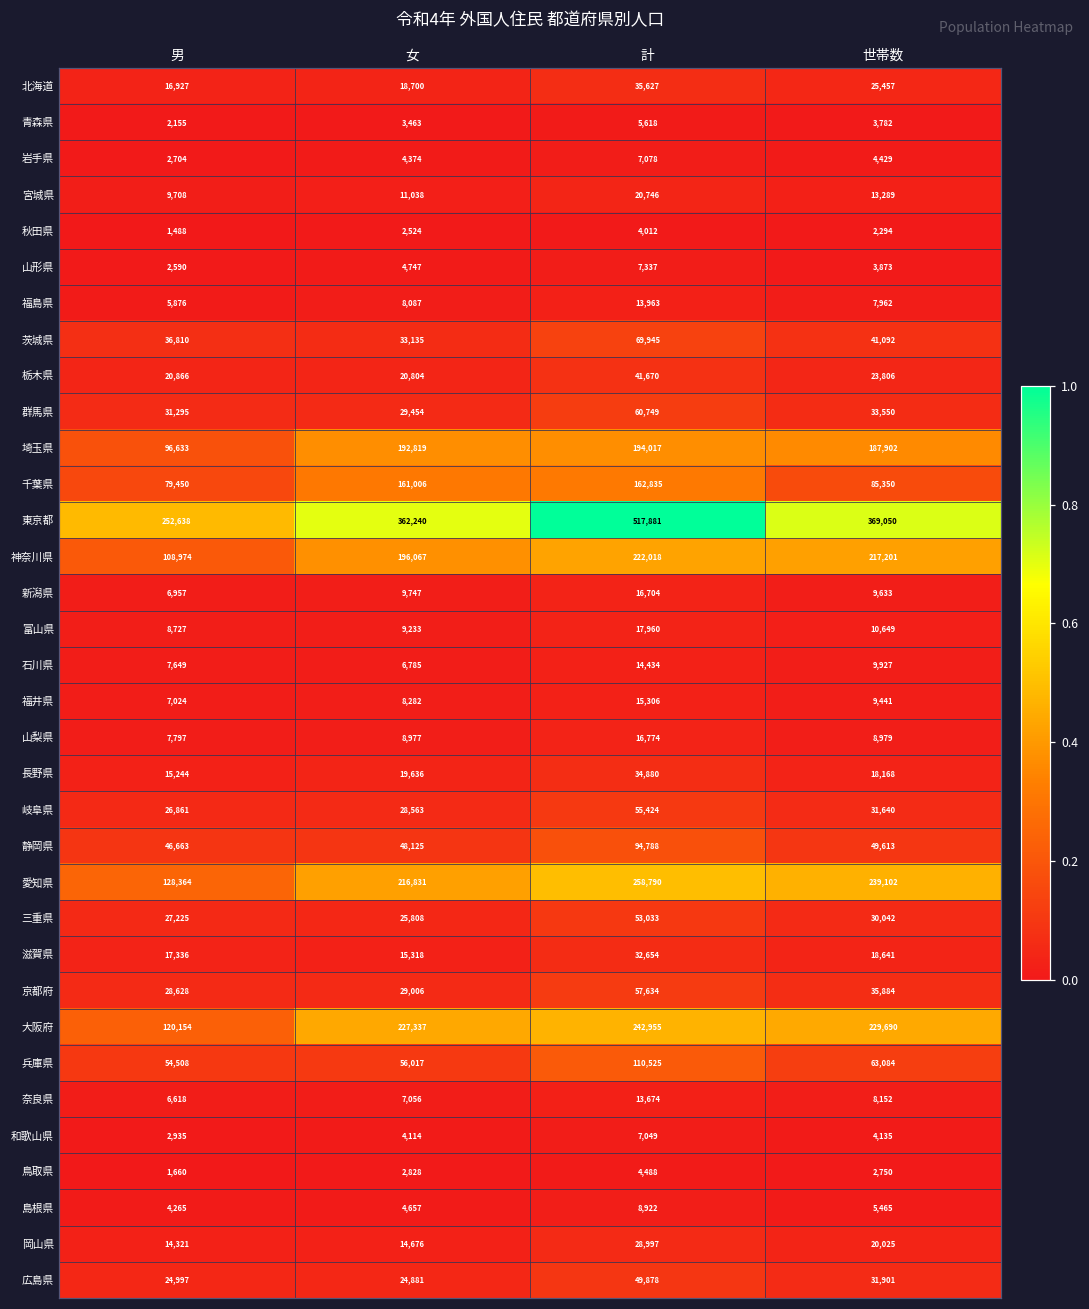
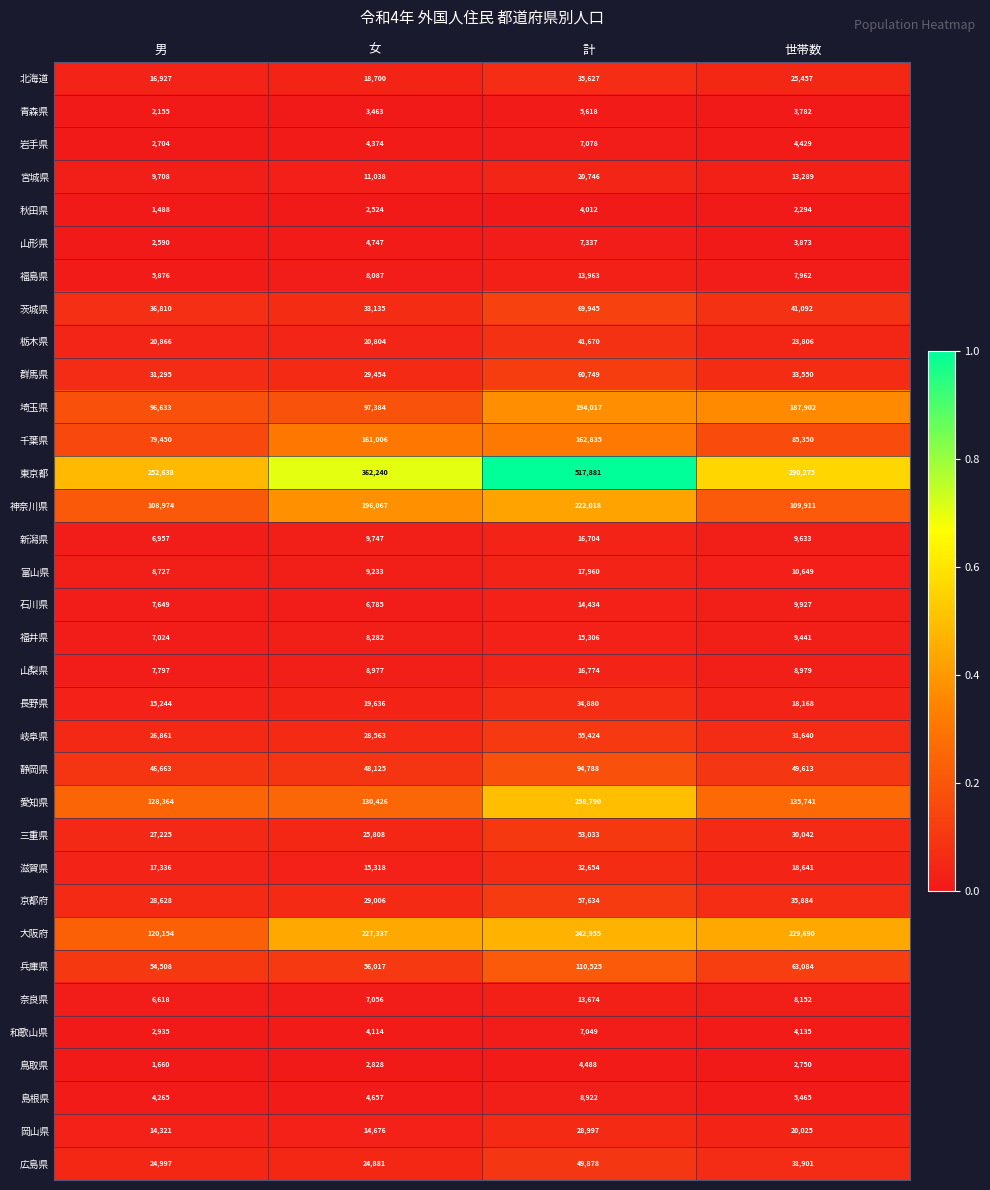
埼玉県, 女: 192,819 -> 97,384
東京都, 世帯数: 369,050 -> 290,275
神奈川県, 世帯数: 217,201 -> 109,911
愛知県, 女: 216,831 -> 130,426
愛知県, 世帯数: 239,102 -> 135,741
